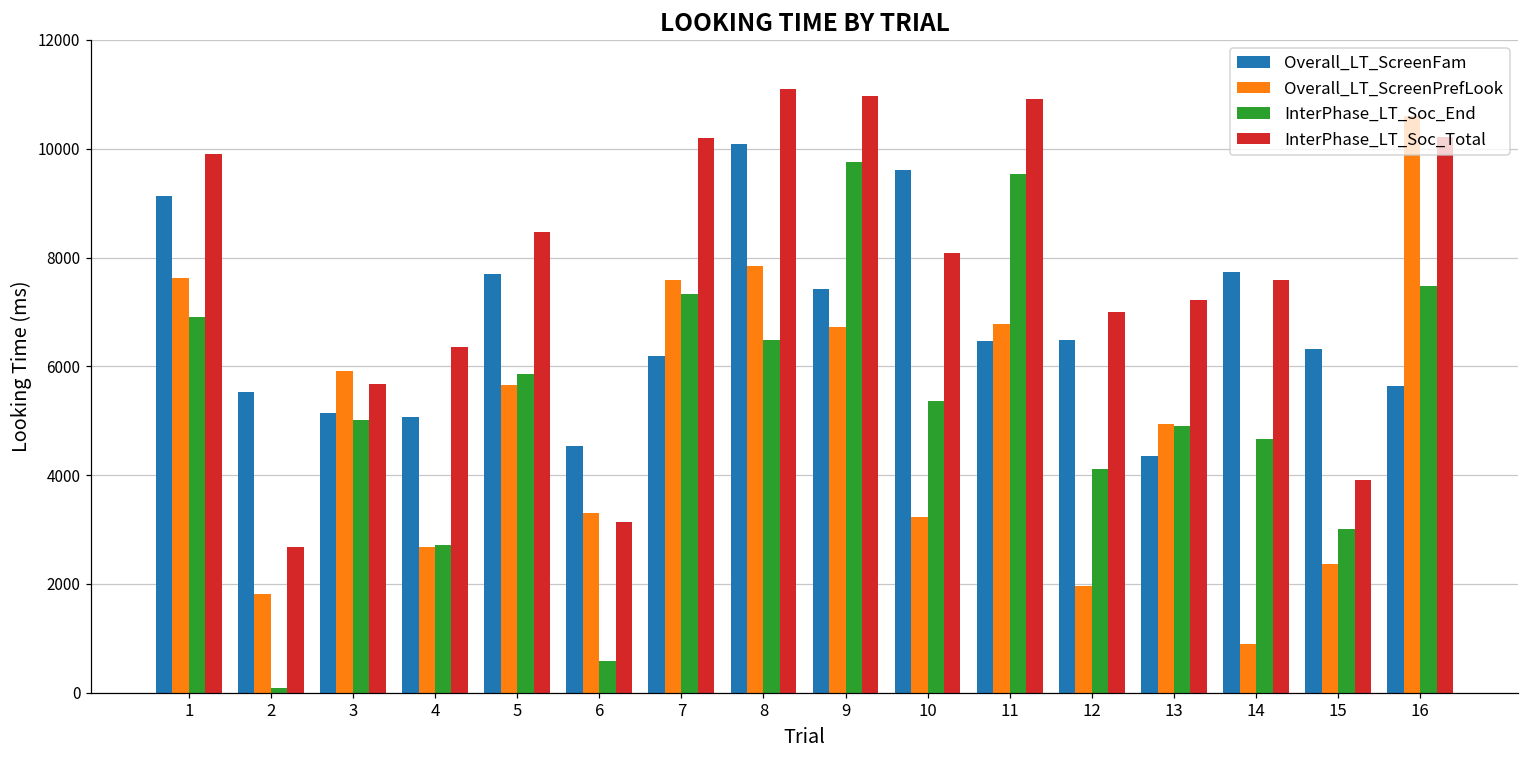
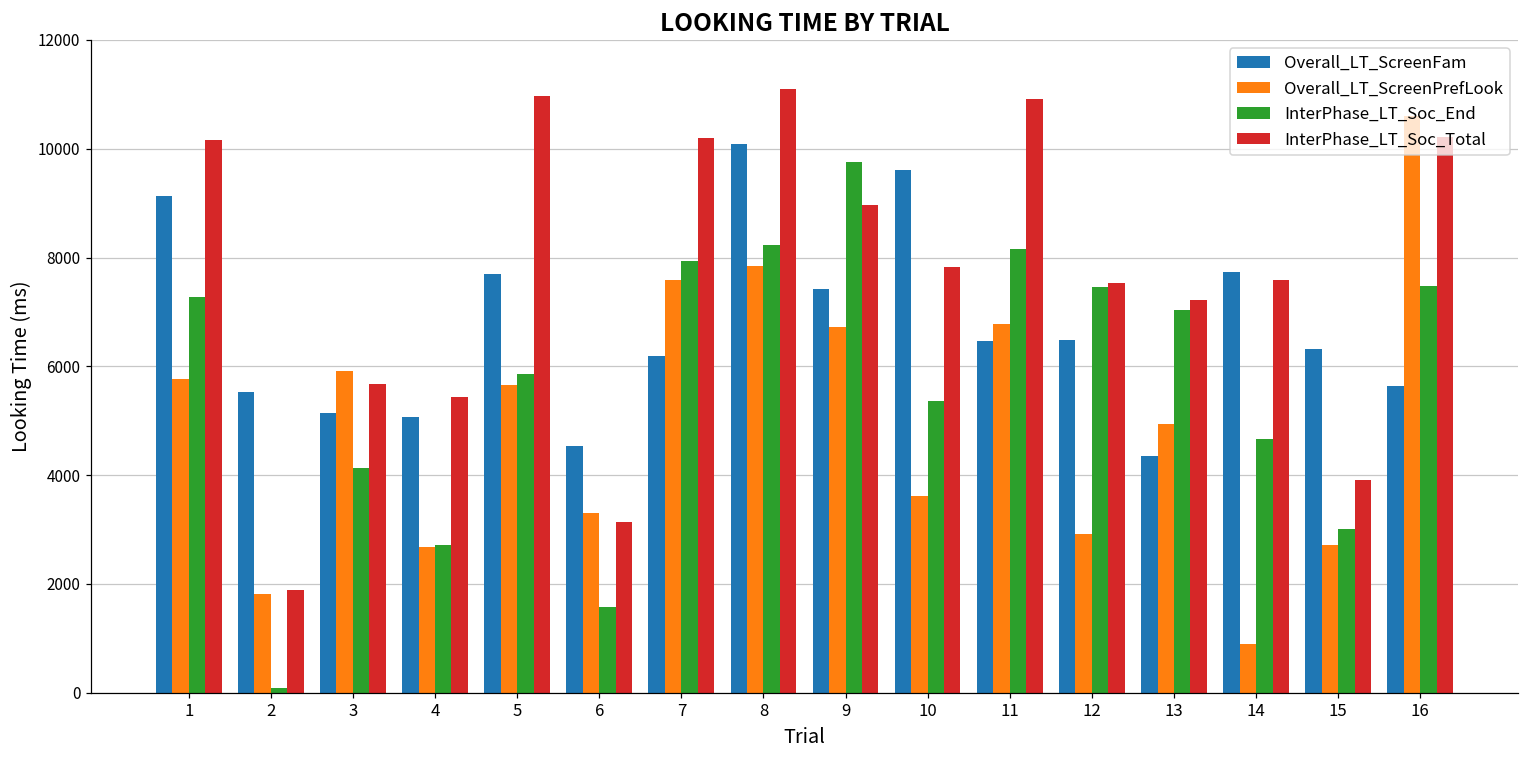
Overall_LT_ScreenPrefLook, 1: 7600 -> 5800
InterPhase_LT_Soc_End, 1: 6900 -> 7300
InterPhase_LT_Soc_Total, 1: 9900 -> 10200
InterPhase_LT_Soc_Total, 2: 2700 -> 1900
InterPhase_LT_Soc_End, 3: 5000 -> 4100
InterPhase_LT_Soc_Total, 4: 6400 -> 5400
InterPhase_LT_Soc_Total, 5: 8500 -> 11000
InterPhase_LT_Soc_End, 6: 600 -> 1600
InterPhase_LT_Soc_End, 7: 7300 -> 7900
InterPhase_LT_Soc_End, 8: 6500 -> 8200
InterPhase_LT_Soc_Total, 9: 11000 -> 9000
Overall_LT_ScreenPrefLook, 10: 3200 -> 3600
InterPhase_LT_Soc_Total, 10: 8100 -> 7800
InterPhase_LT_Soc_End, 11: 9500 -> 8200
Overall_LT_ScreenPrefLook, 12: 2000 -> 2900
InterPhase_LT_Soc_End, 12: 4100 -> 7500
InterPhase_LT_Soc_Total, 12: 7000 -> 7500
InterPhase_LT_Soc_End, 13: 4900 -> 7000
Overall_LT_ScreenPrefLook, 15: 2400 -> 2700
